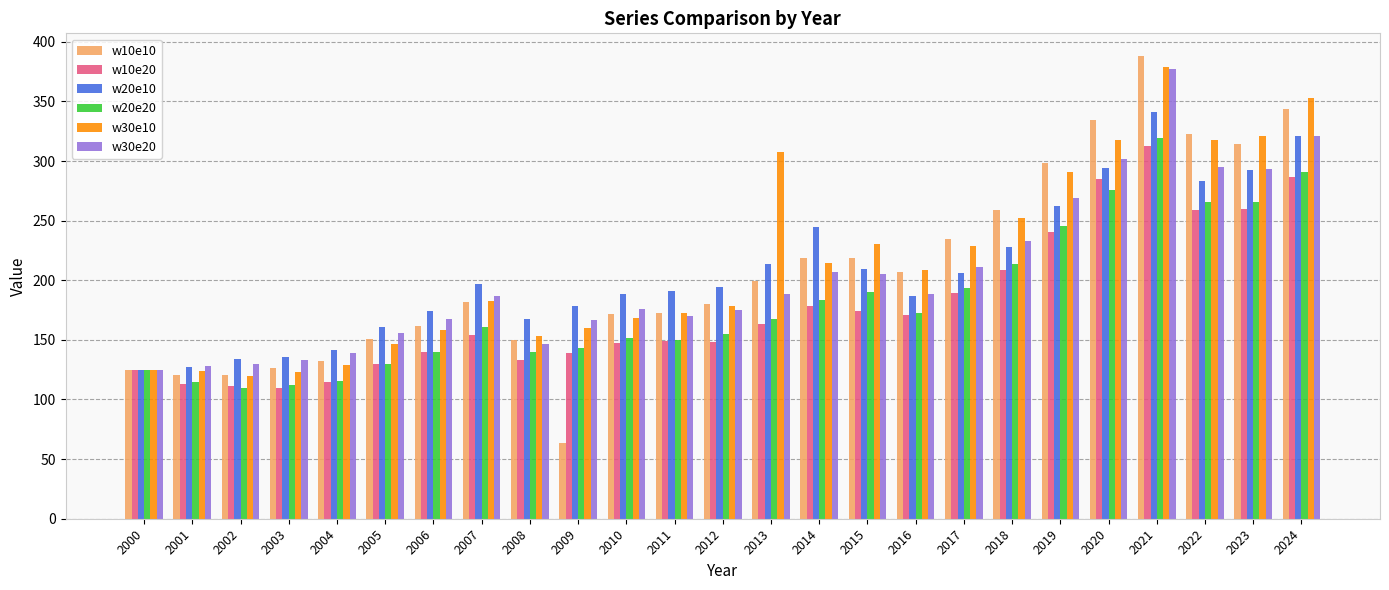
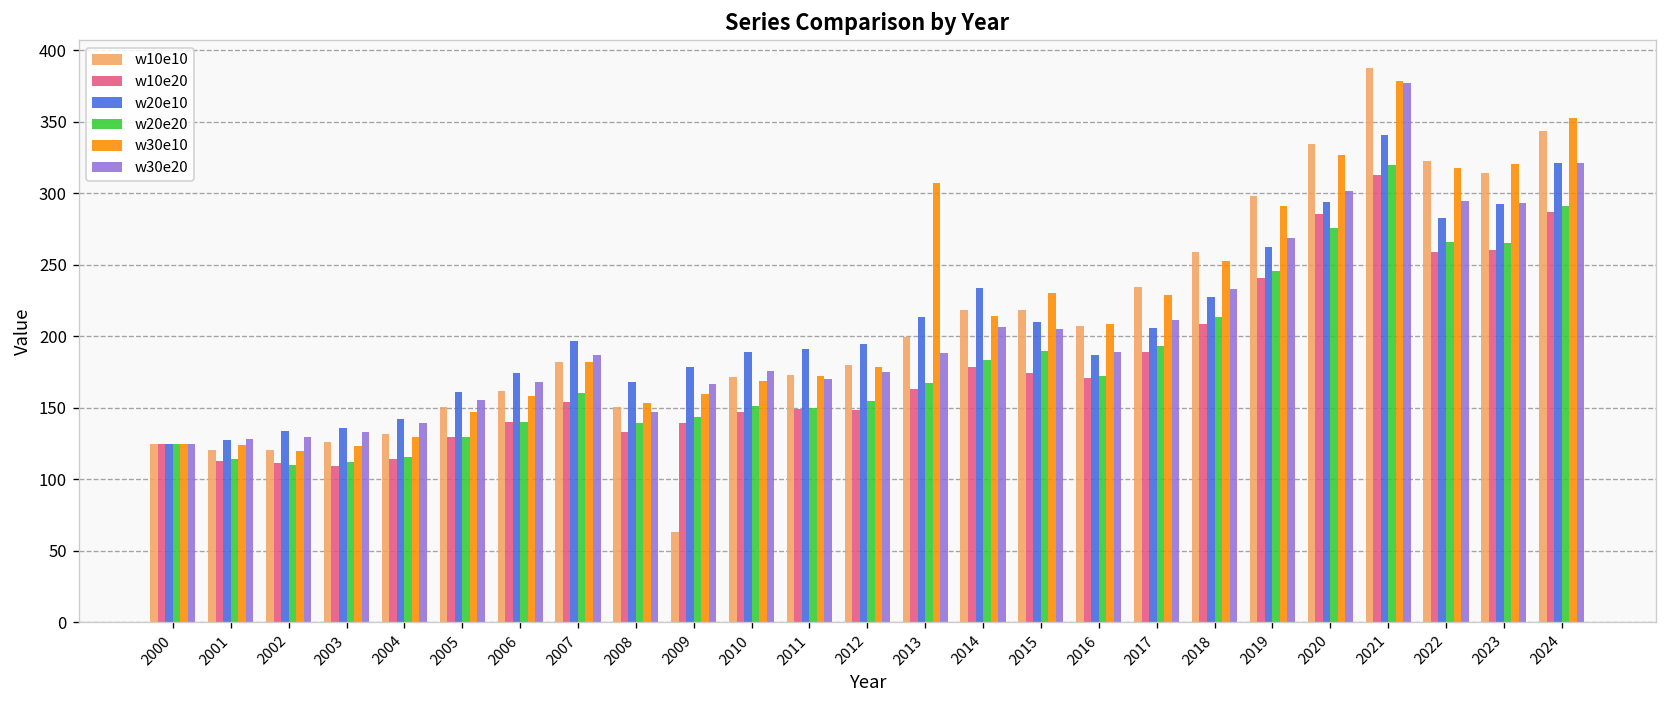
w20e10, 2014: 245 -> 234
w30e10, 2020: 318 -> 327
